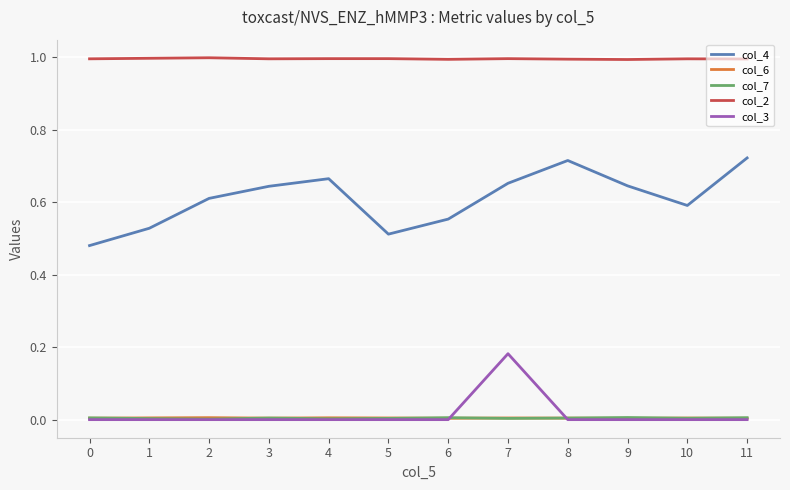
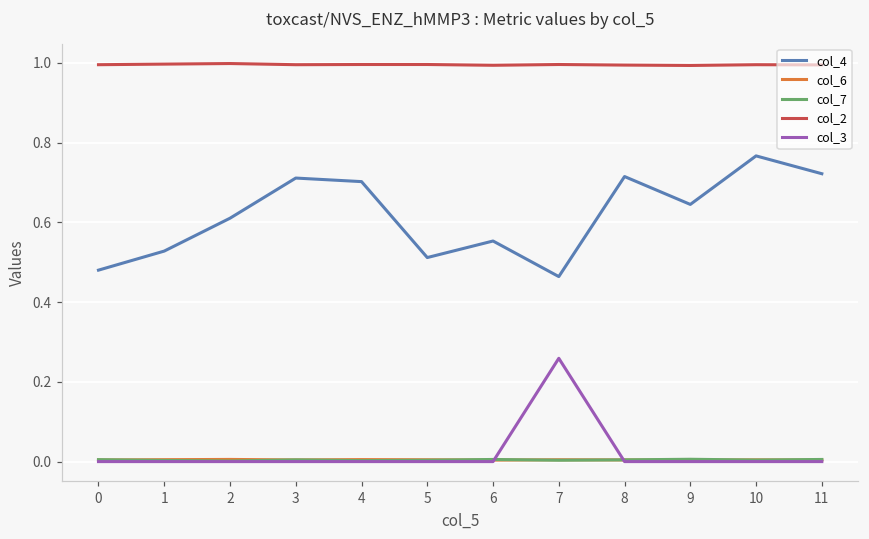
col_4, 3: 0.64 -> 0.71
col_4, 4: 0.66 -> 0.70
col_4, 7: 0.65 -> 0.46
col_3, 7: 0.18 -> 0.26
col_4, 10: 0.59 -> 0.77
